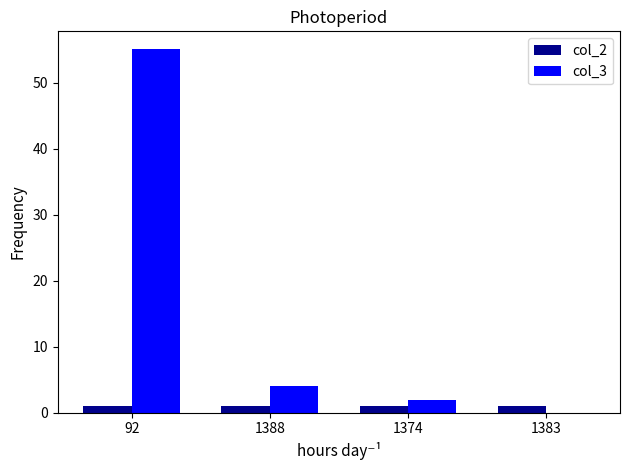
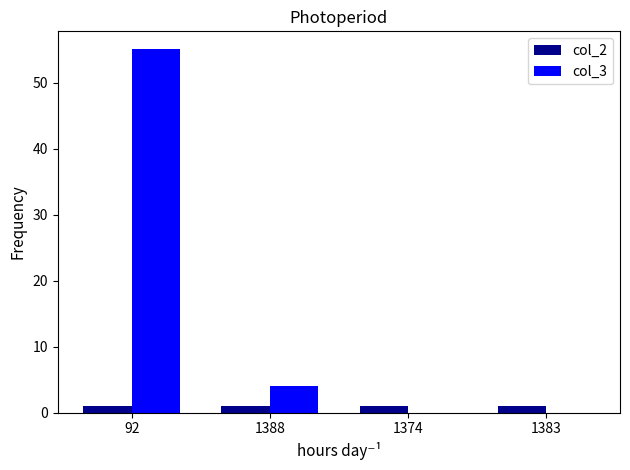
col_3, 1374: 2 -> 0
